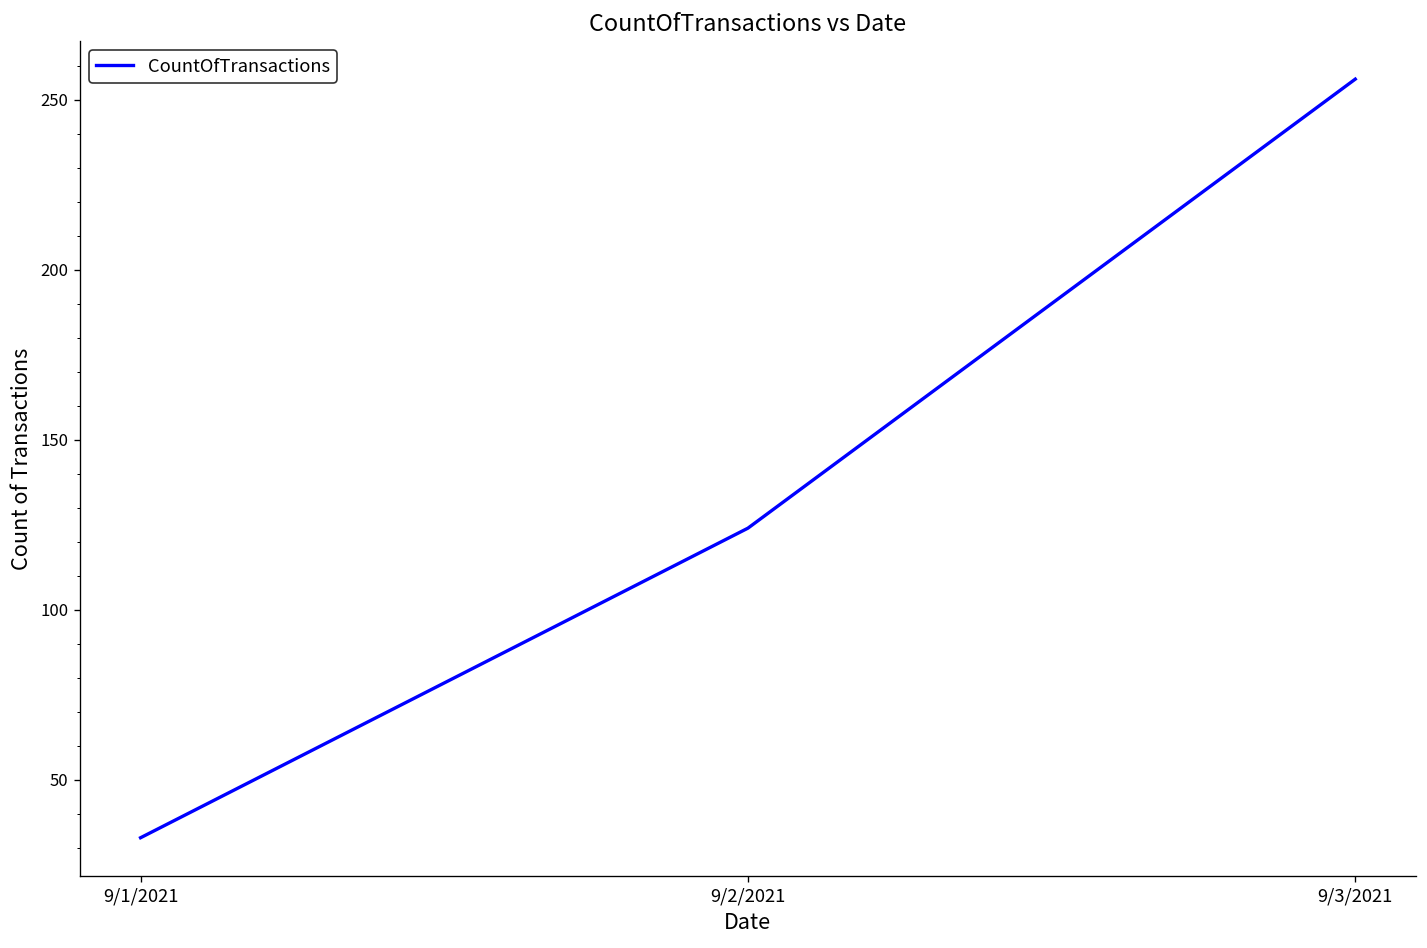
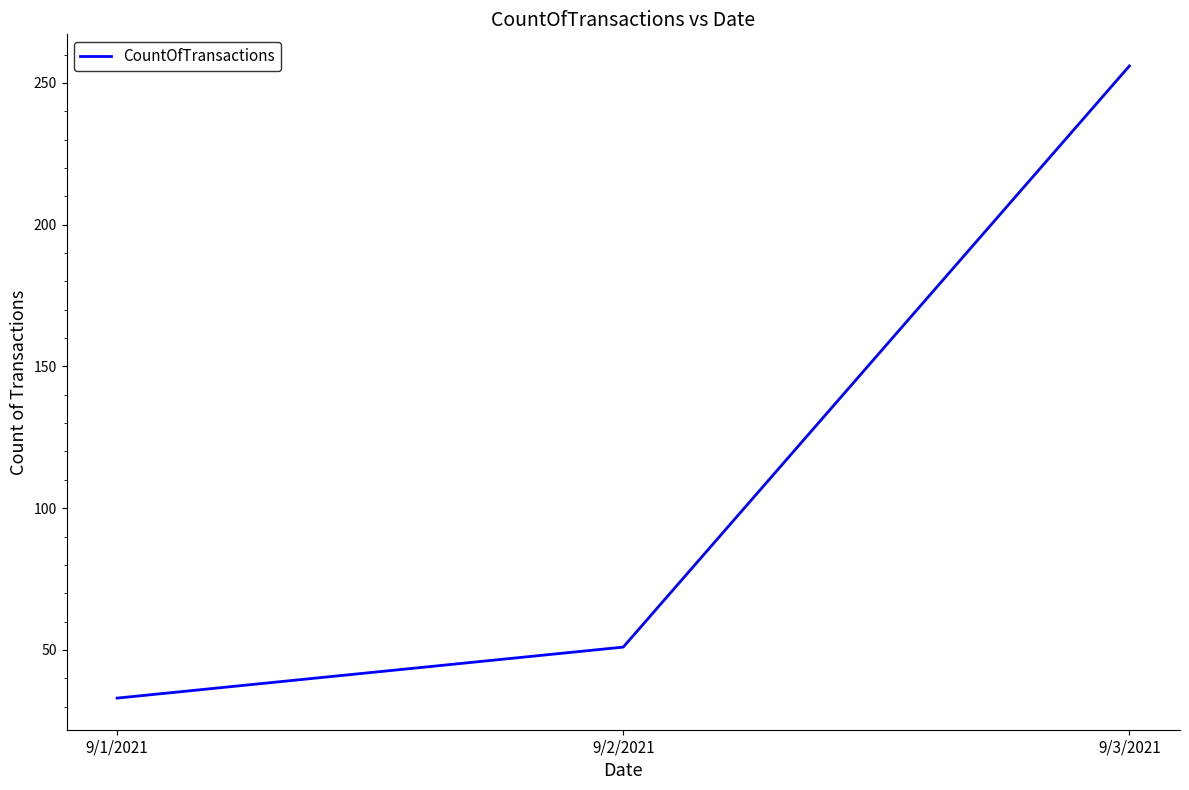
9/2/2021: 124 -> 51
